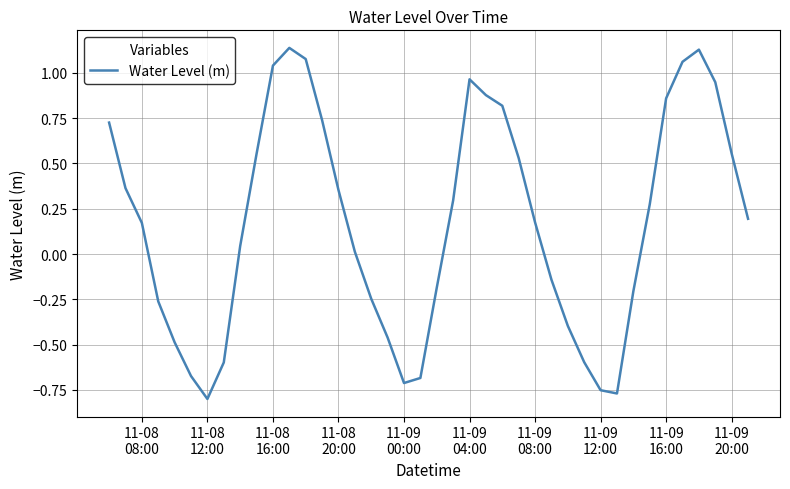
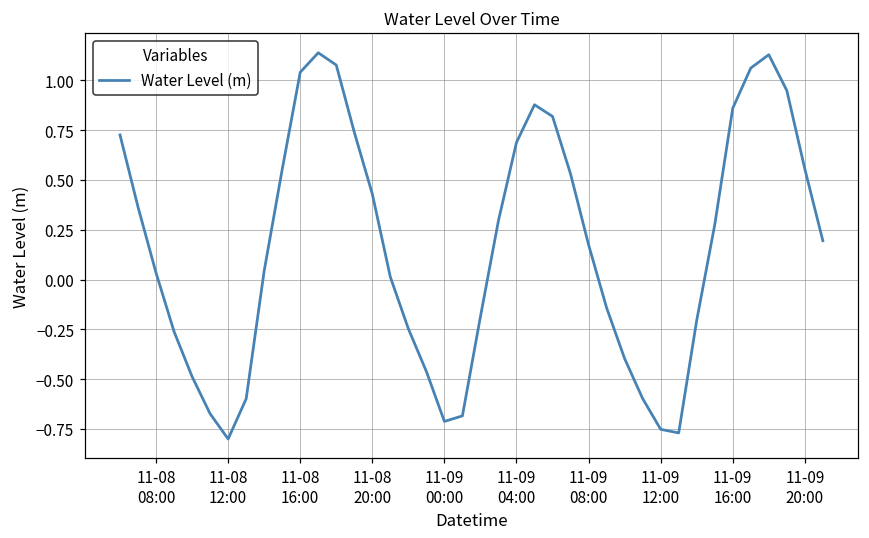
11-08 08:00: 0.17 -> 0.03
11-08 20:00: 0.35 -> 0.43
11-09 04:00: 0.96 -> 0.69
